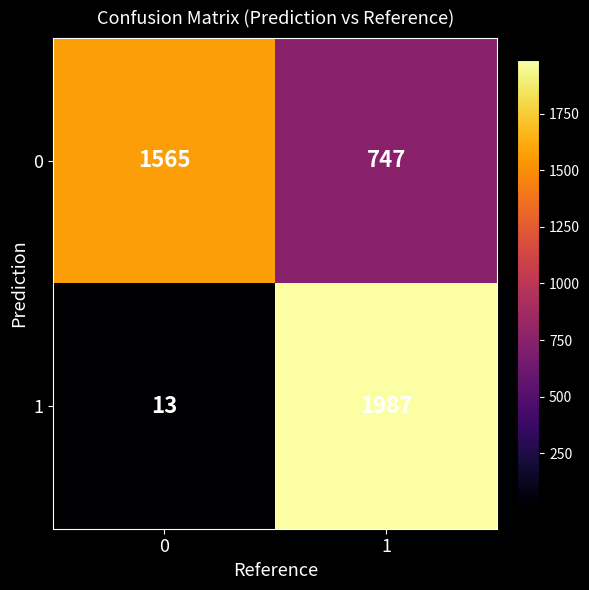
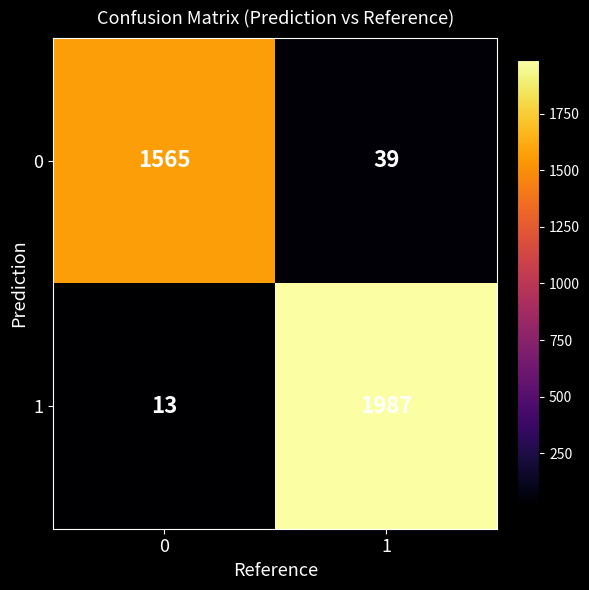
0, 1: 747 -> 39
